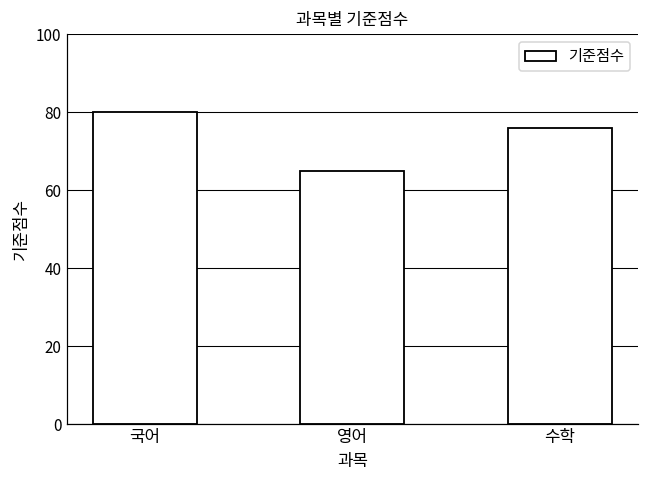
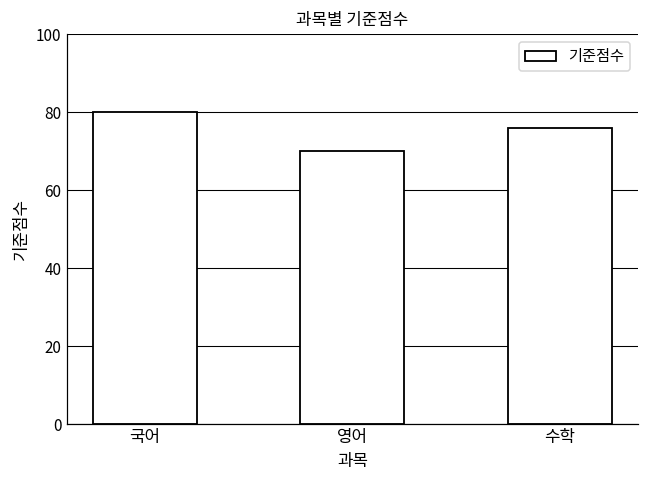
영어: 65 -> 70
